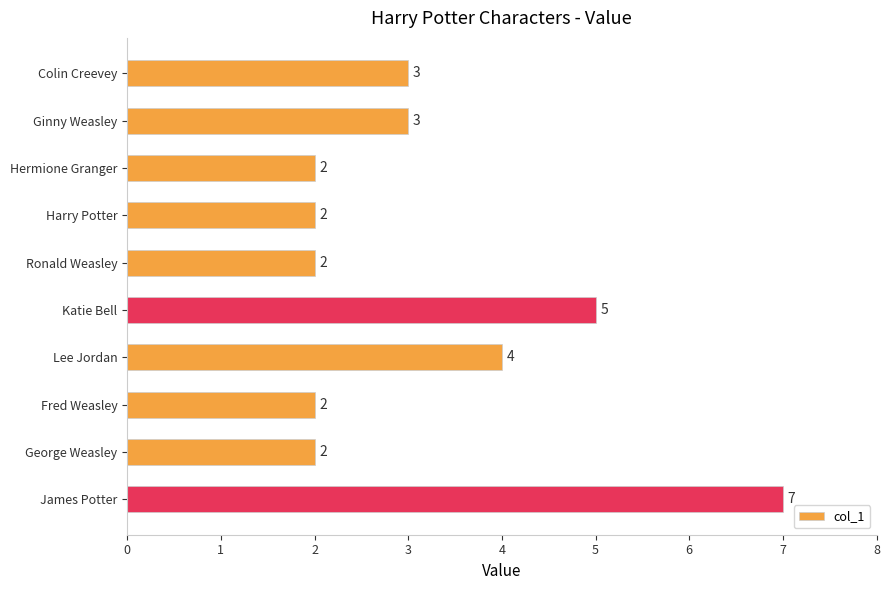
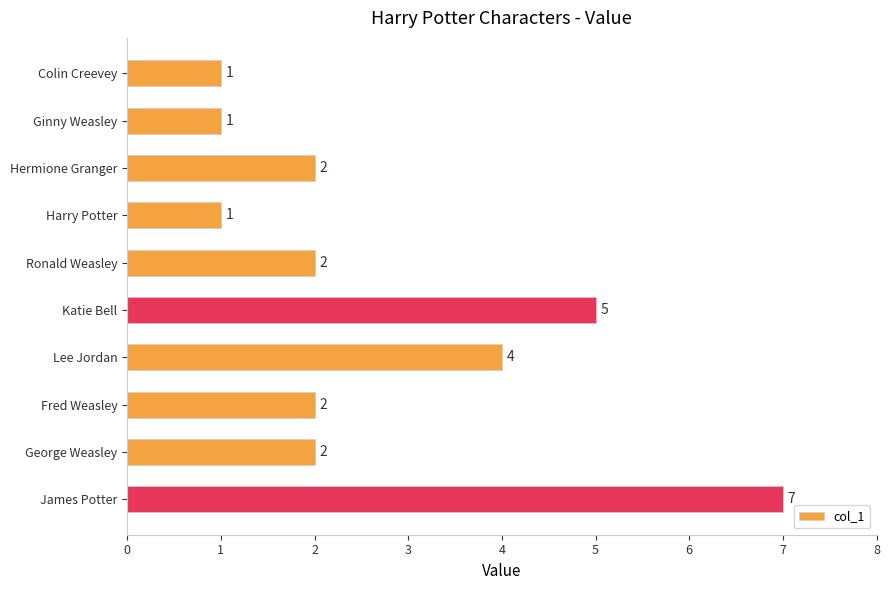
Colin Creevey: 3 -> 1
Ginny Weasley: 3 -> 1
Harry Potter: 2 -> 1
